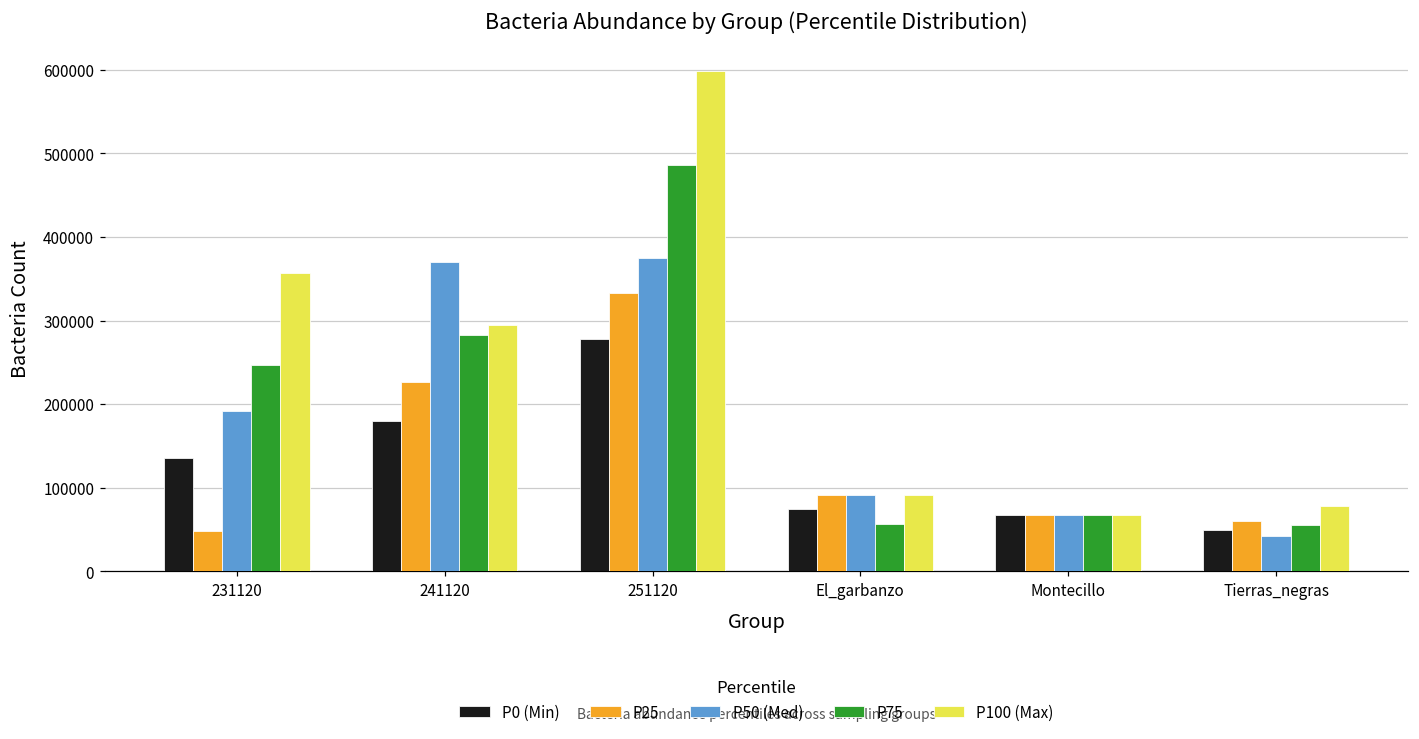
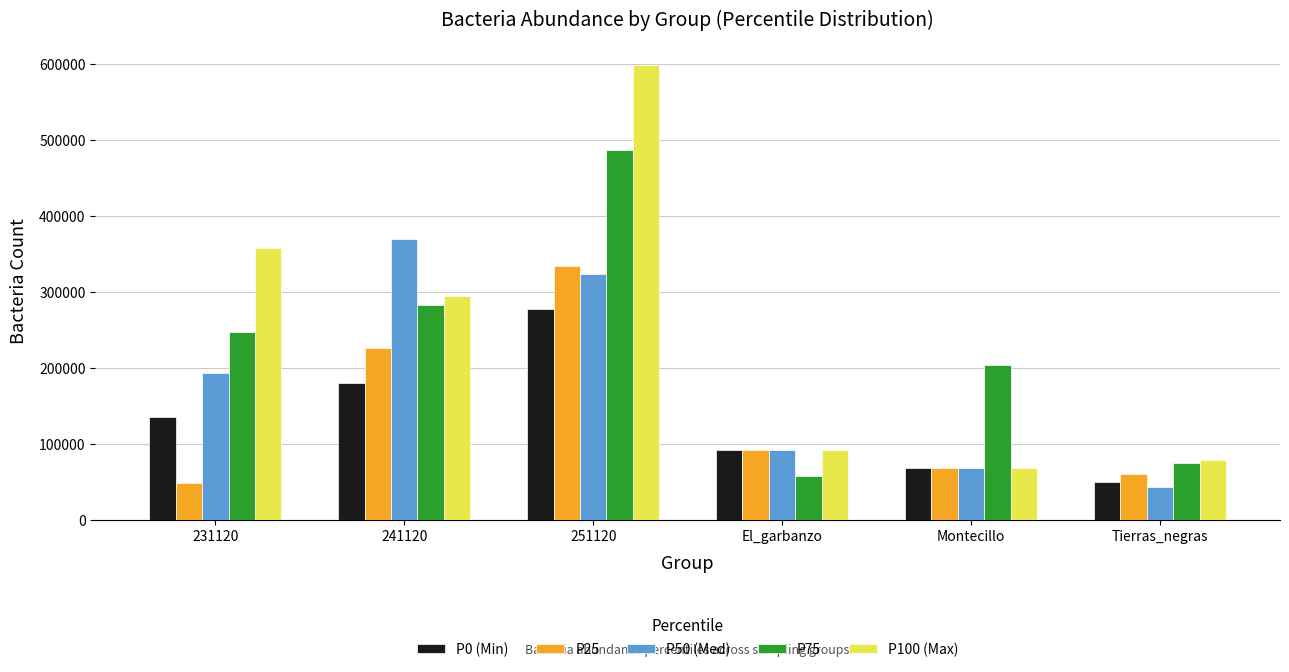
P50 (Med), 251120: 370000 -> 320000
P0 (Min), El_garbanzo: 70000 -> 90000
P75, Montecillo: 70000 -> 200000
P75, Tierras_negras: 60000 -> 70000
